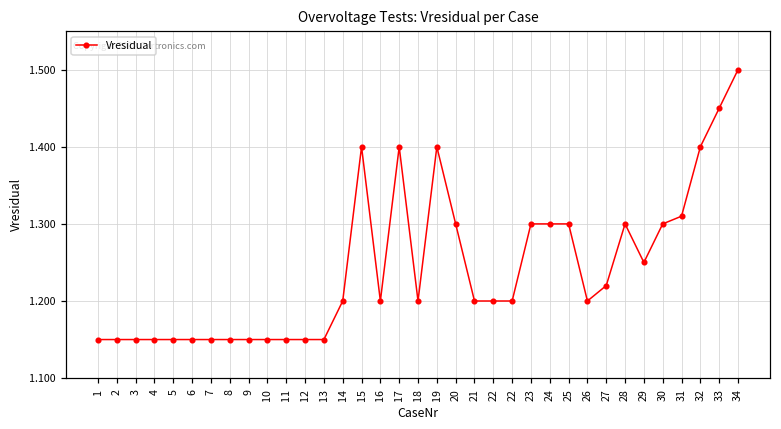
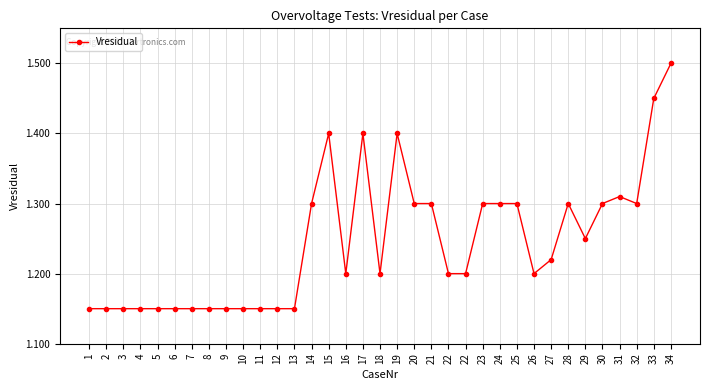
14: 1.2 -> 1.3
21: 1.2 -> 1.3
32: 1.4 -> 1.3
